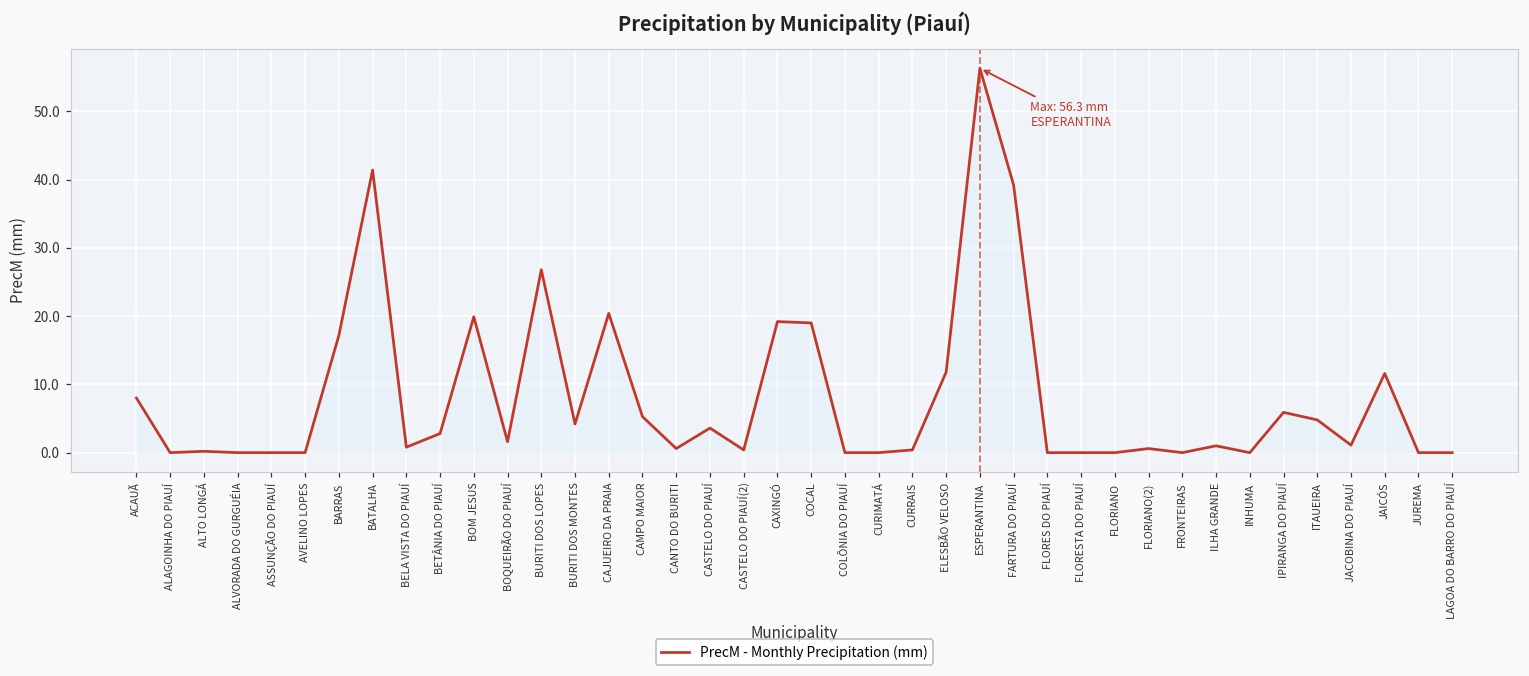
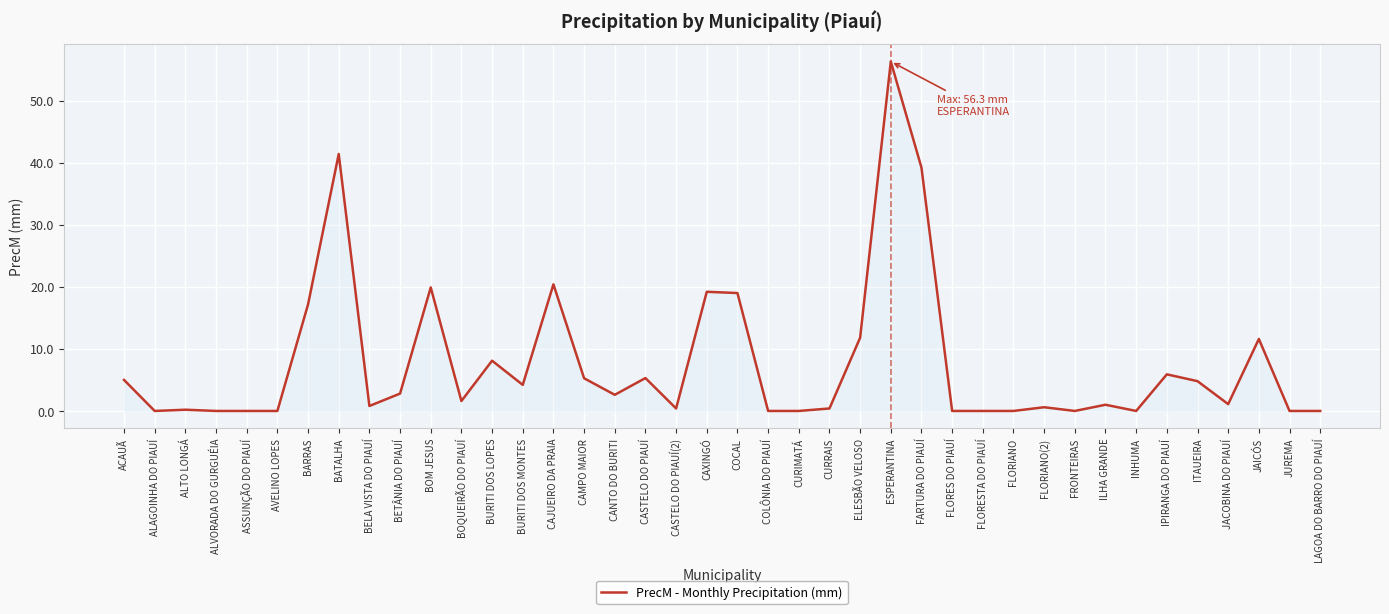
ACAUÃ: 8 -> 5
BURITI DOS LOPES: 27 -> 8
CANTO DO BURITI: 1 -> 3
CASTELO DO PIAUÍ: 4 -> 5
